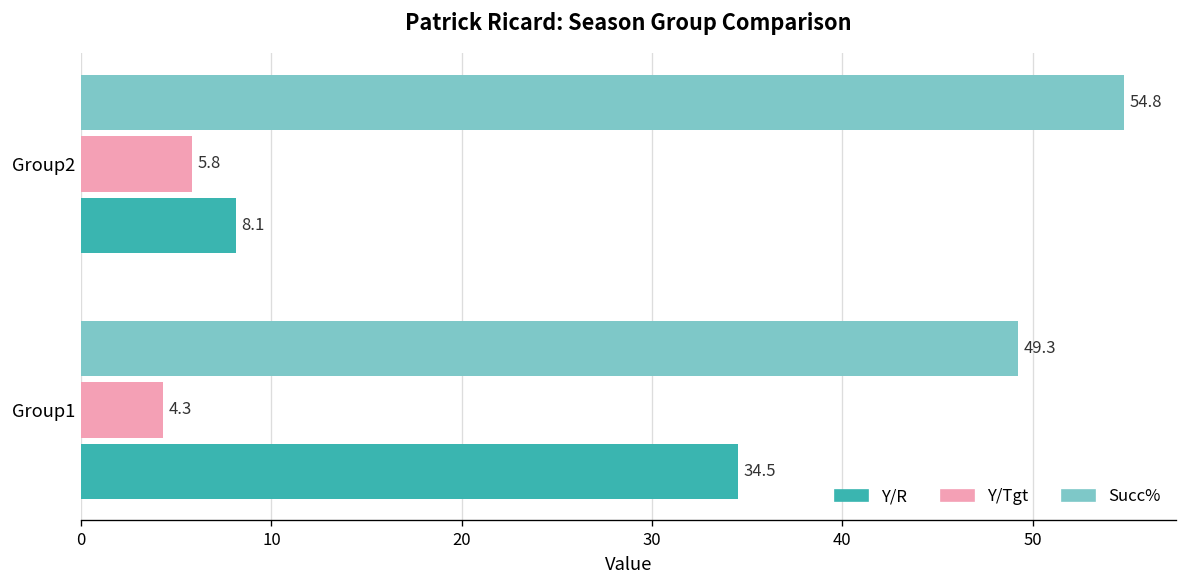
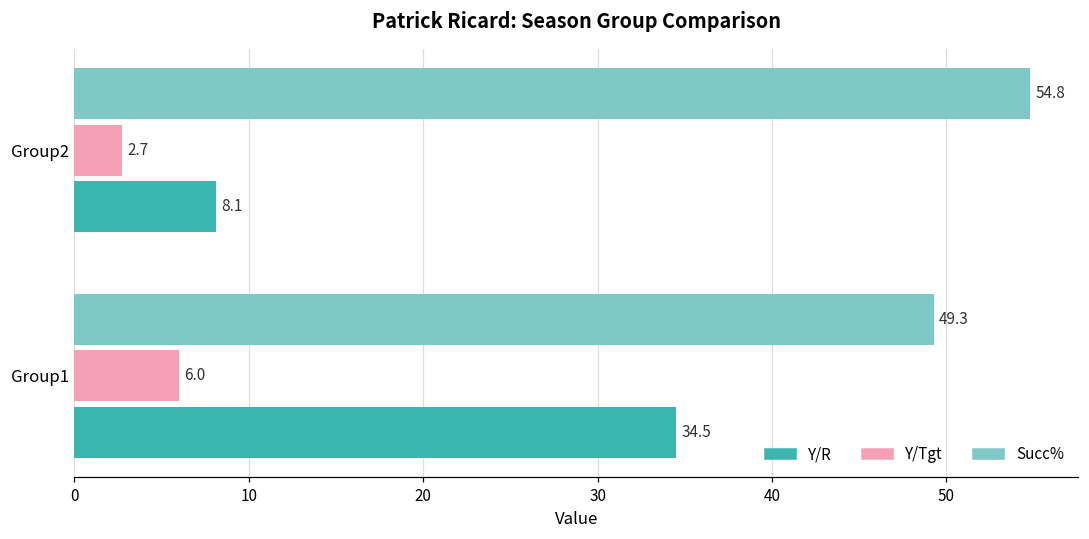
Y/Tgt, Group2: 5.8 -> 2.7
Y/Tgt, Group1: 4.3 -> 6.0
